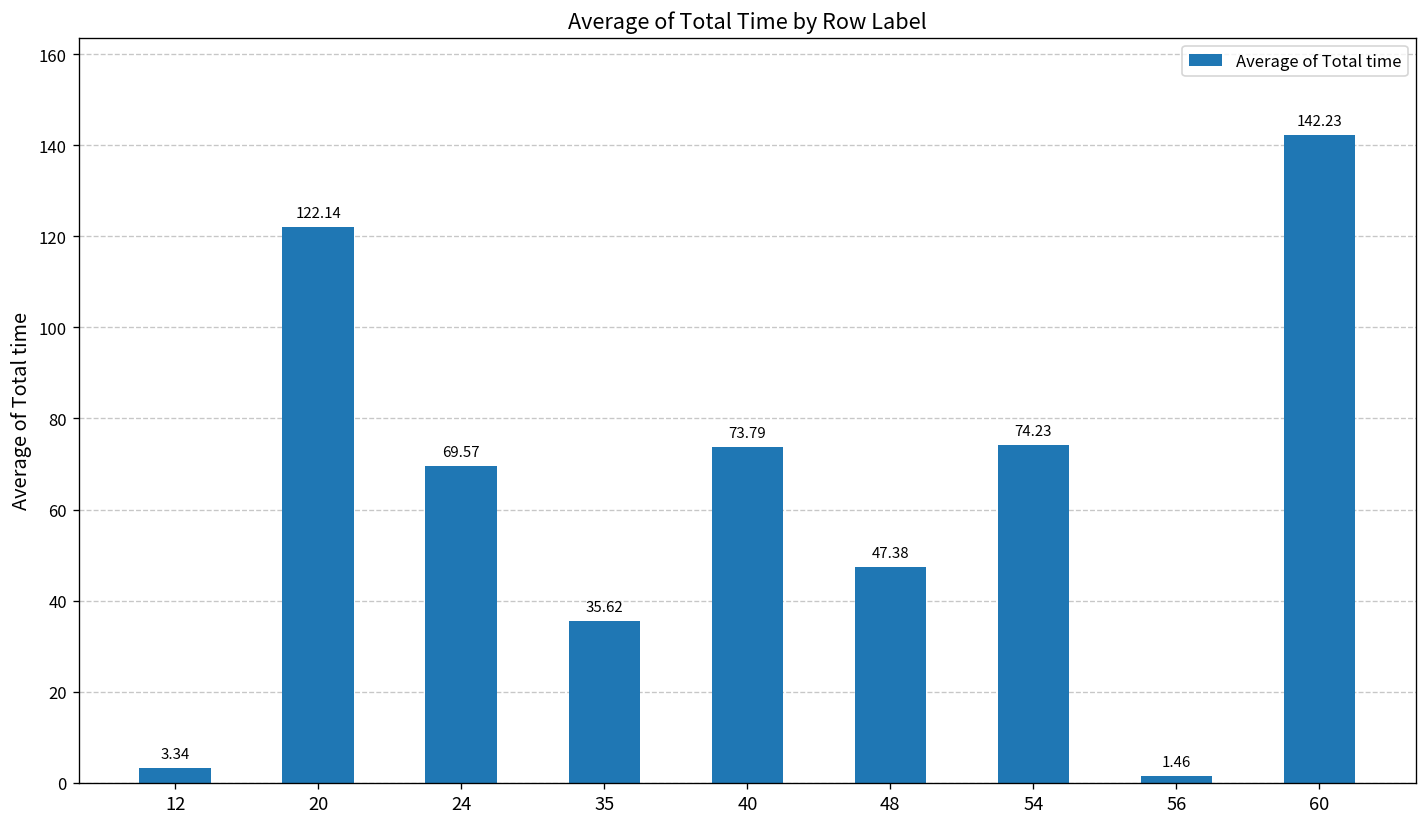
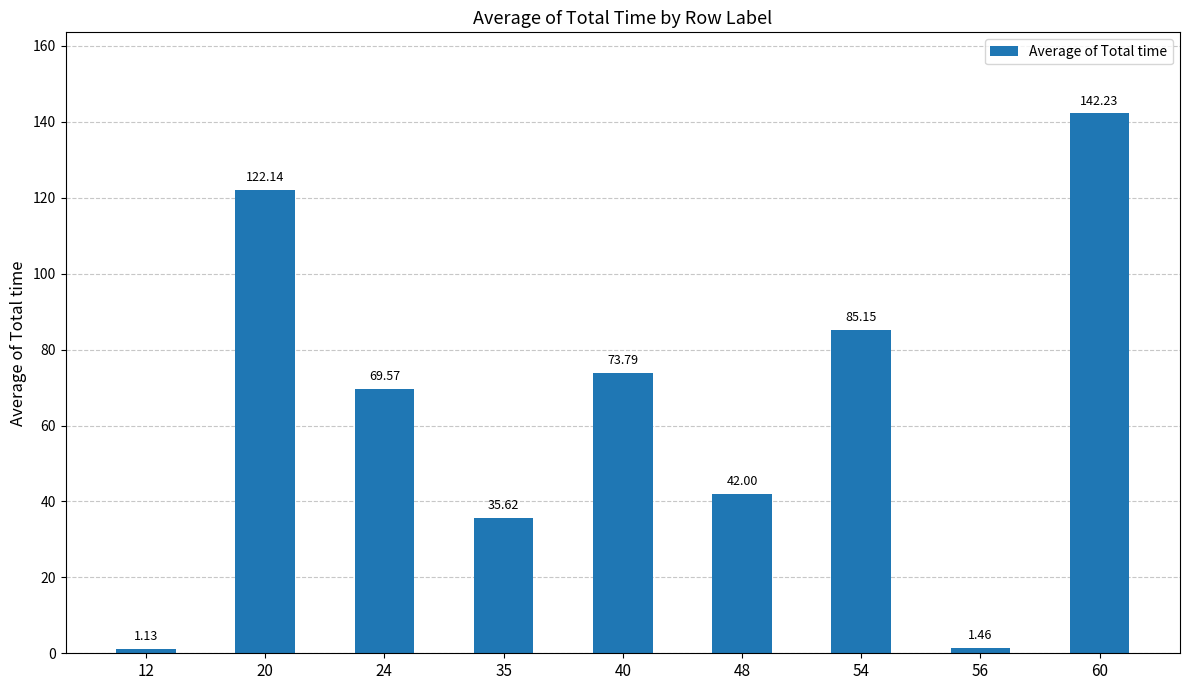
12: 3.34 -> 1.13
48: 47.38 -> 42.00
54: 74.23 -> 85.15
